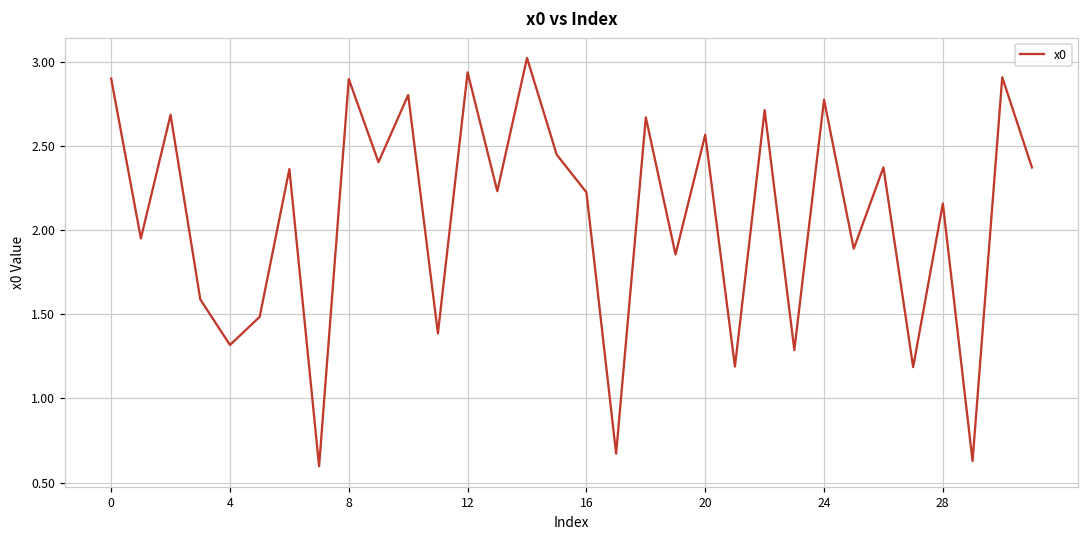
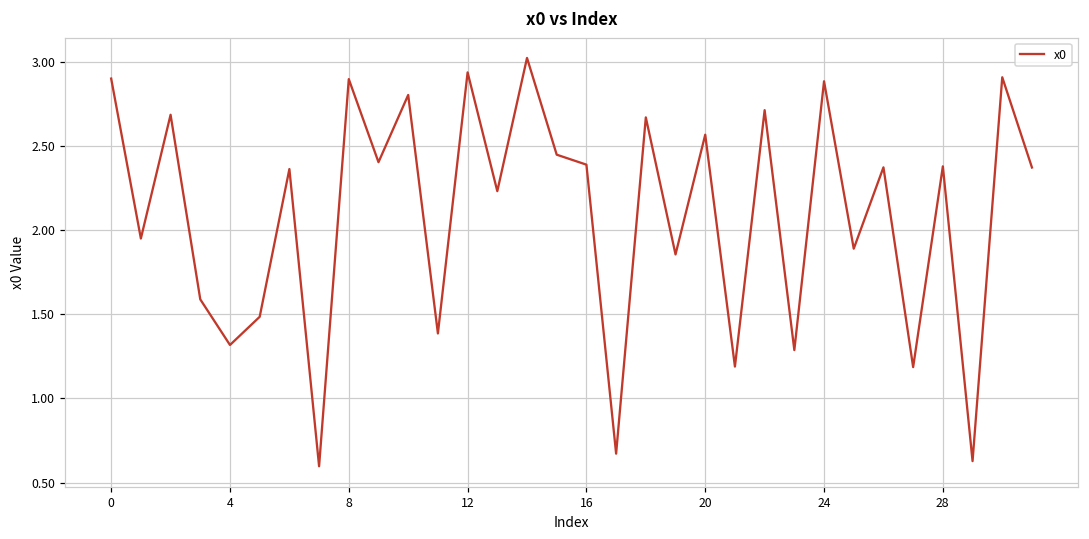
16: 2.22 -> 2.39
24: 2.77 -> 2.88
28: 2.16 -> 2.38
